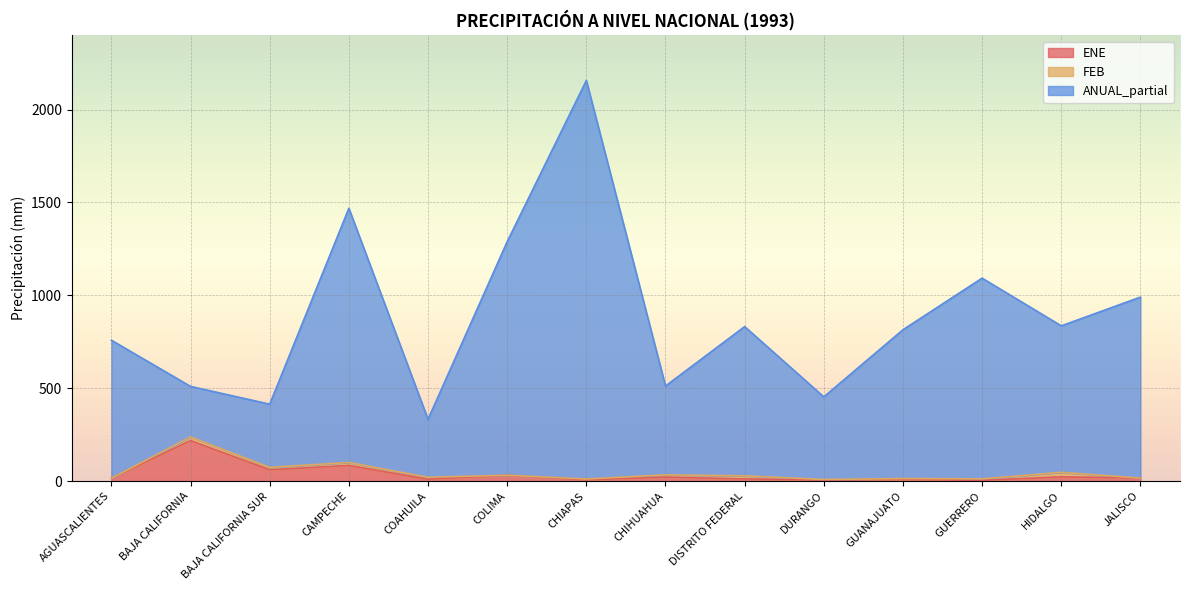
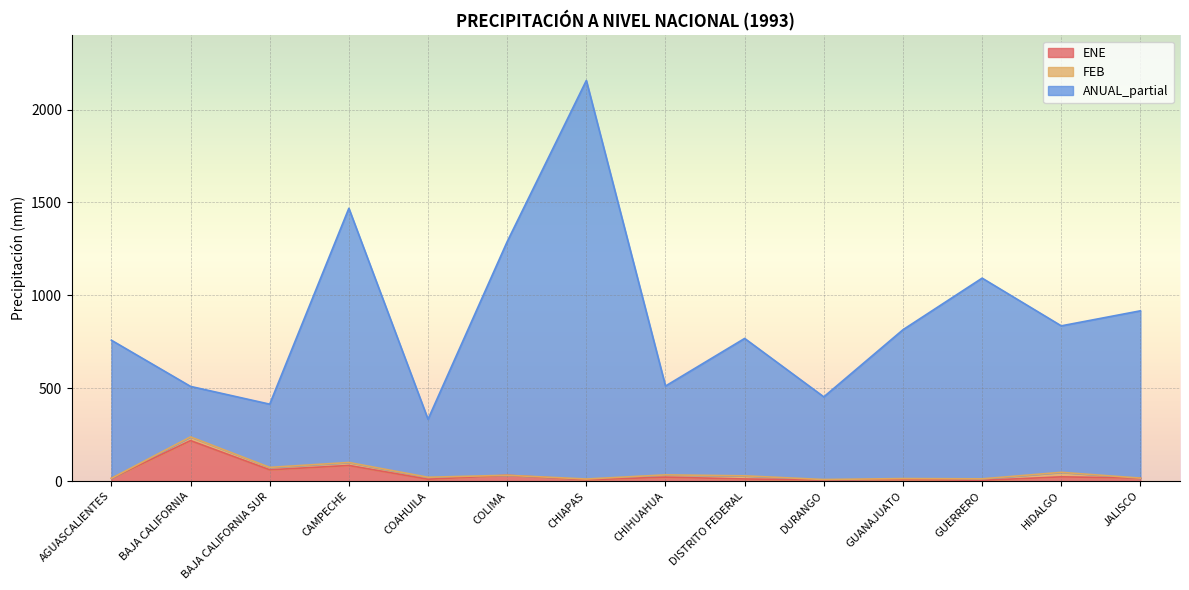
ANUAL_partial, DISTRITO FEDERAL: 800 -> 740
ANUAL_partial, JALISCO: 970 -> 900
